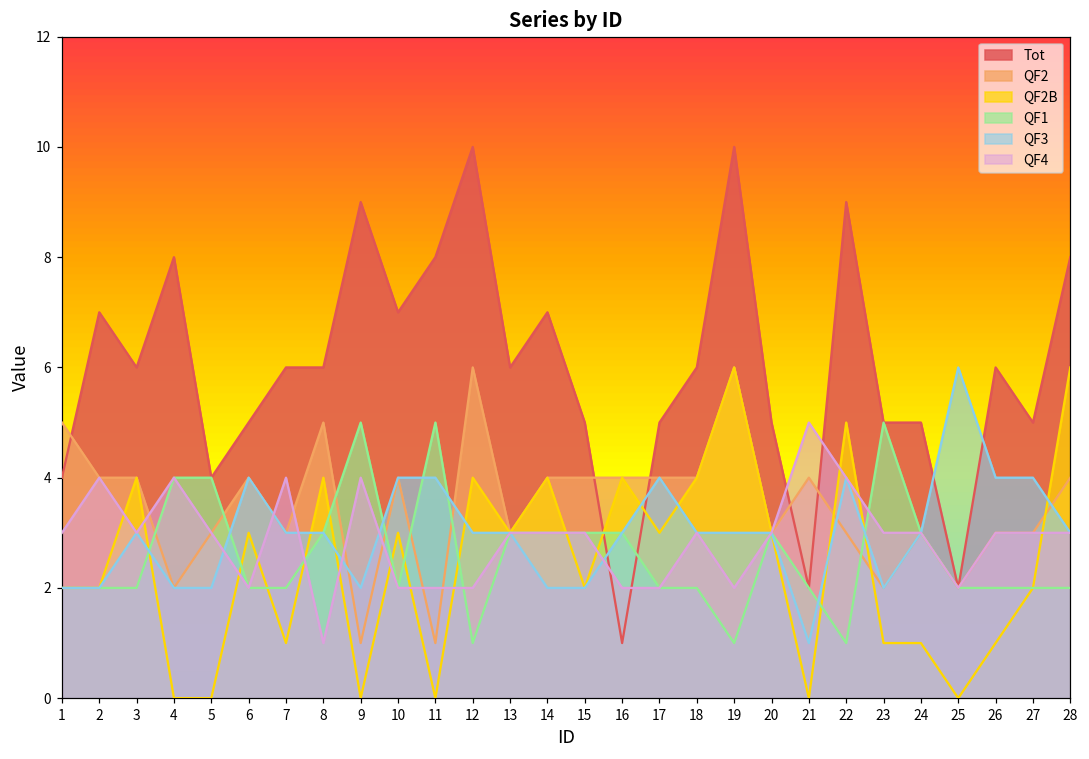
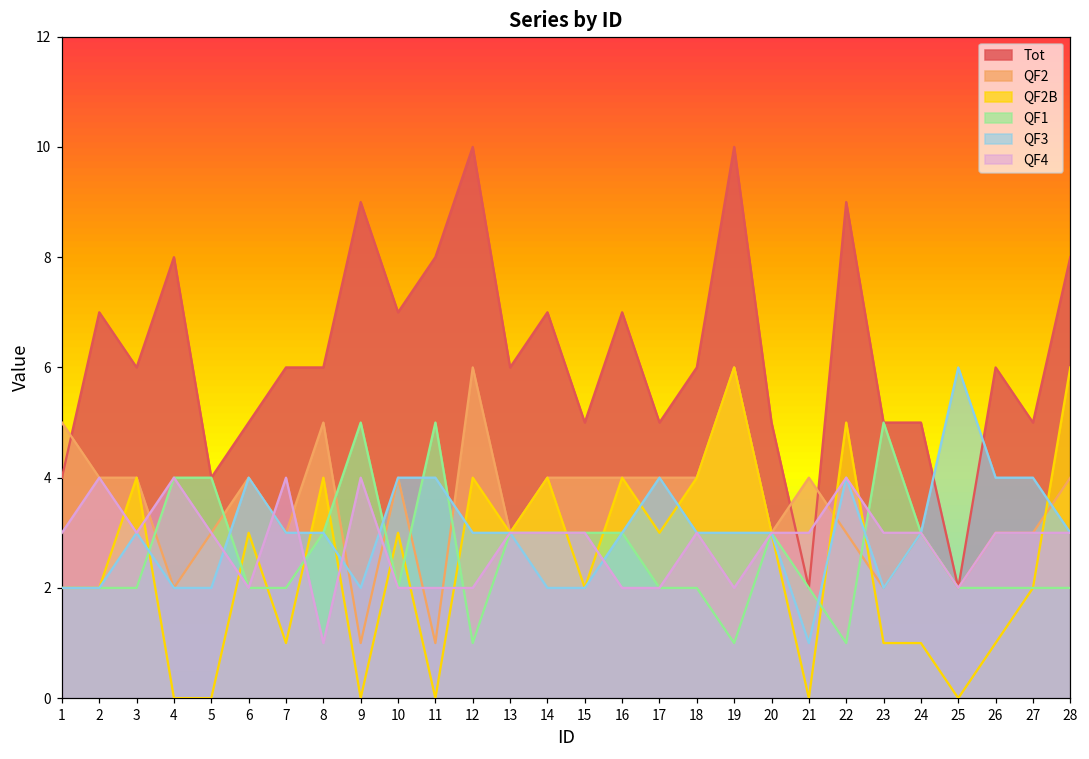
Tot, 16: 1 -> 7
QF4, 21: 5 -> 3
